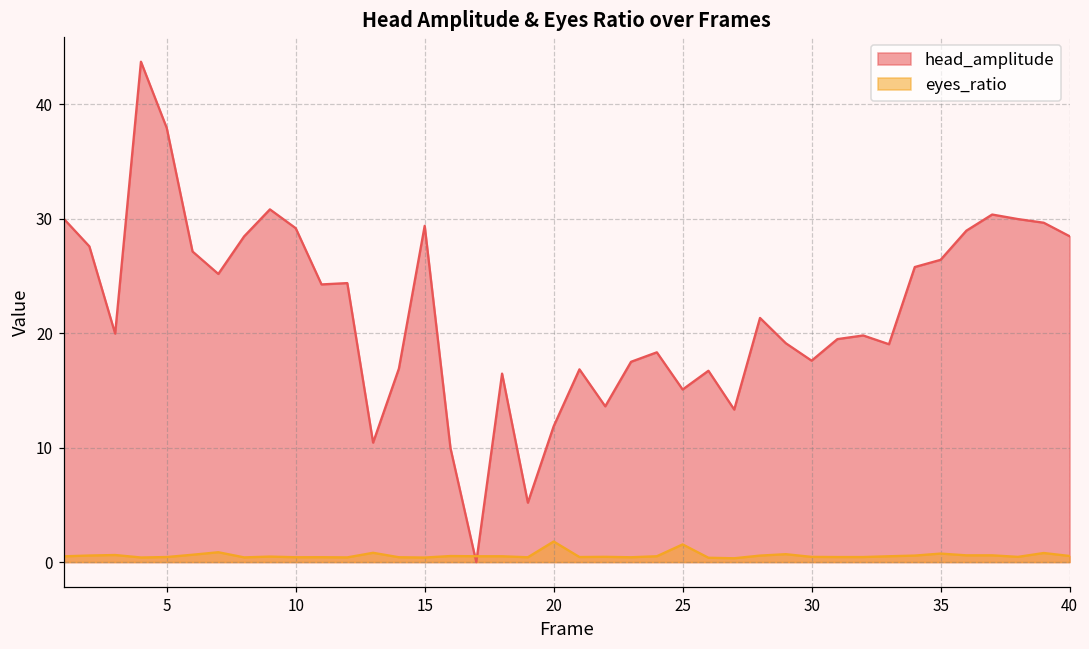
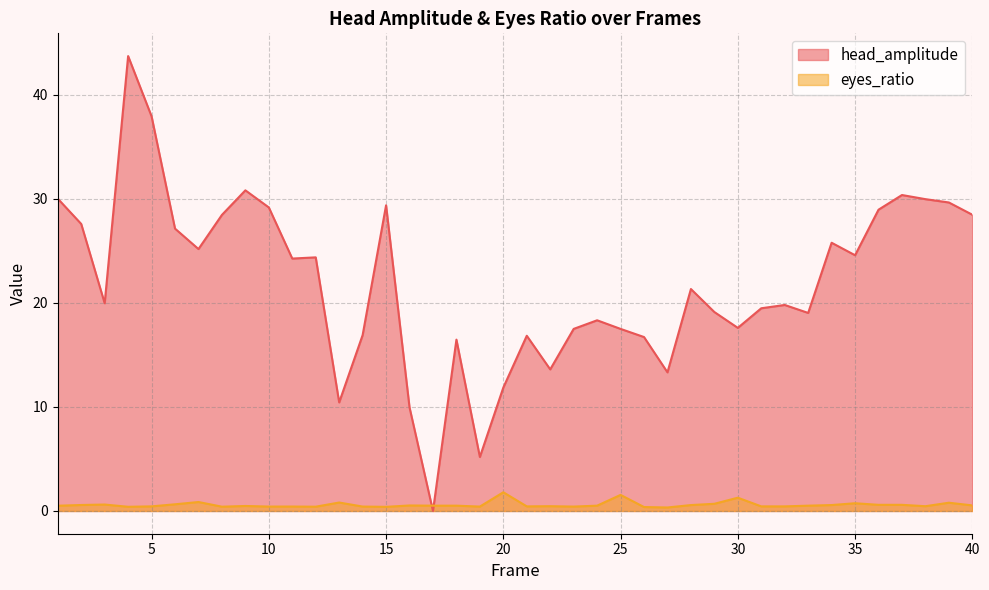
head_amplitude, 25: 15.1 -> 17.5
eyes_ratio, 30: 0.5 -> 1.3
head_amplitude, 35: 26.4 -> 24.6
